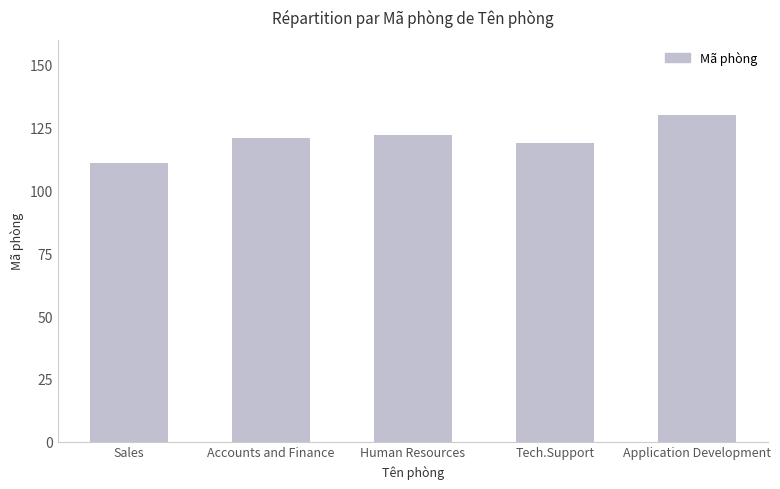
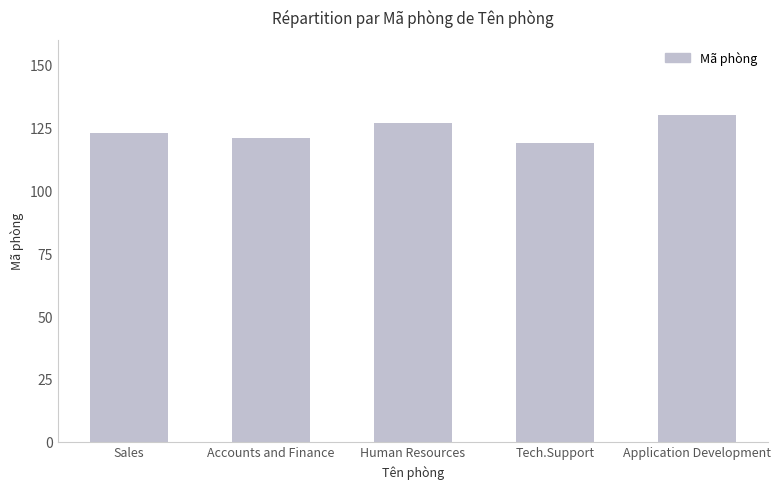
Sales: 111 -> 123
Human Resources: 122 -> 127
